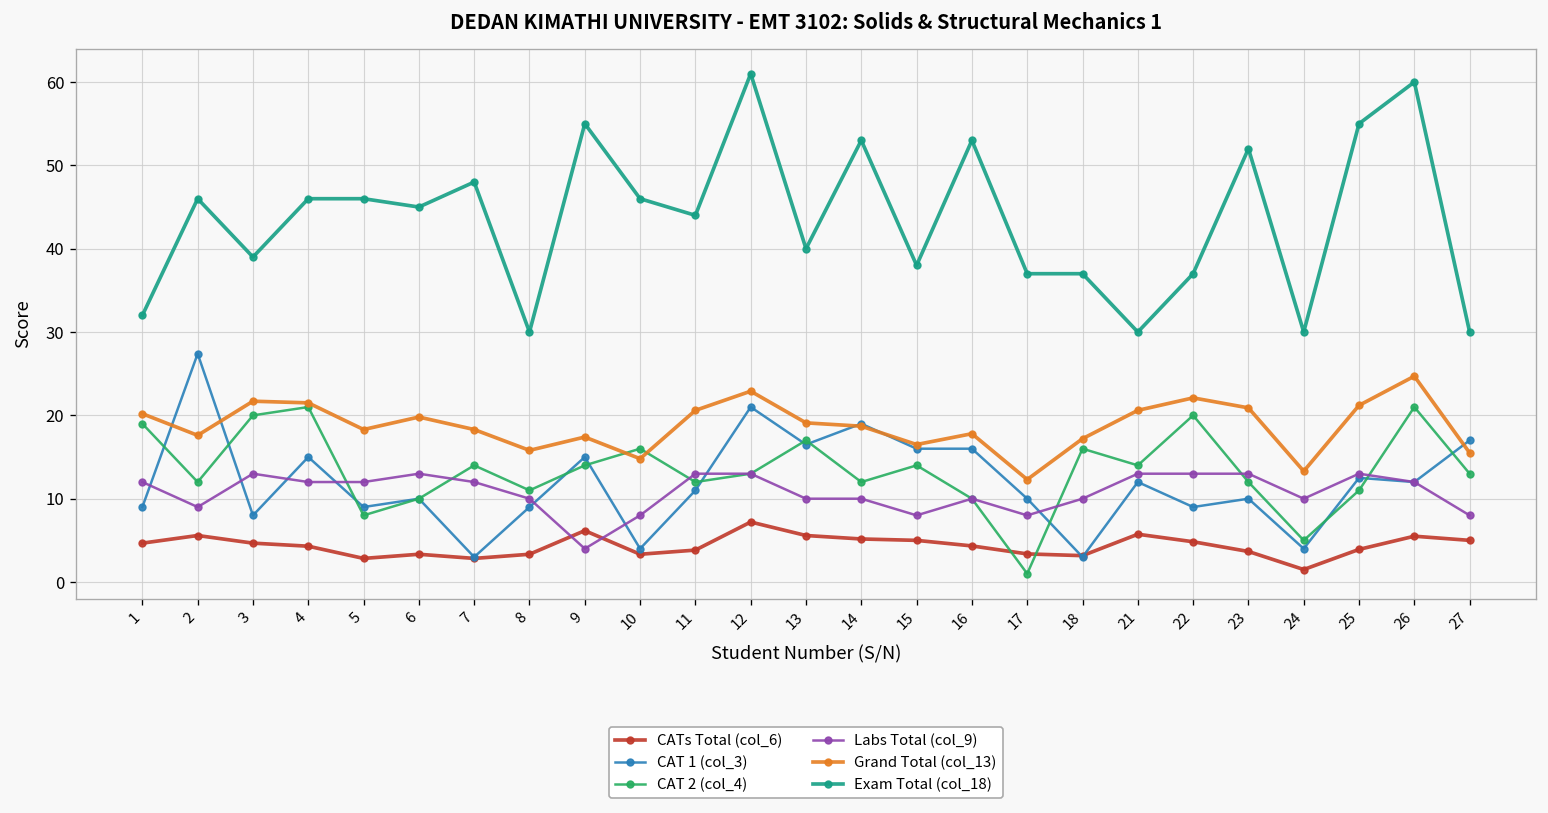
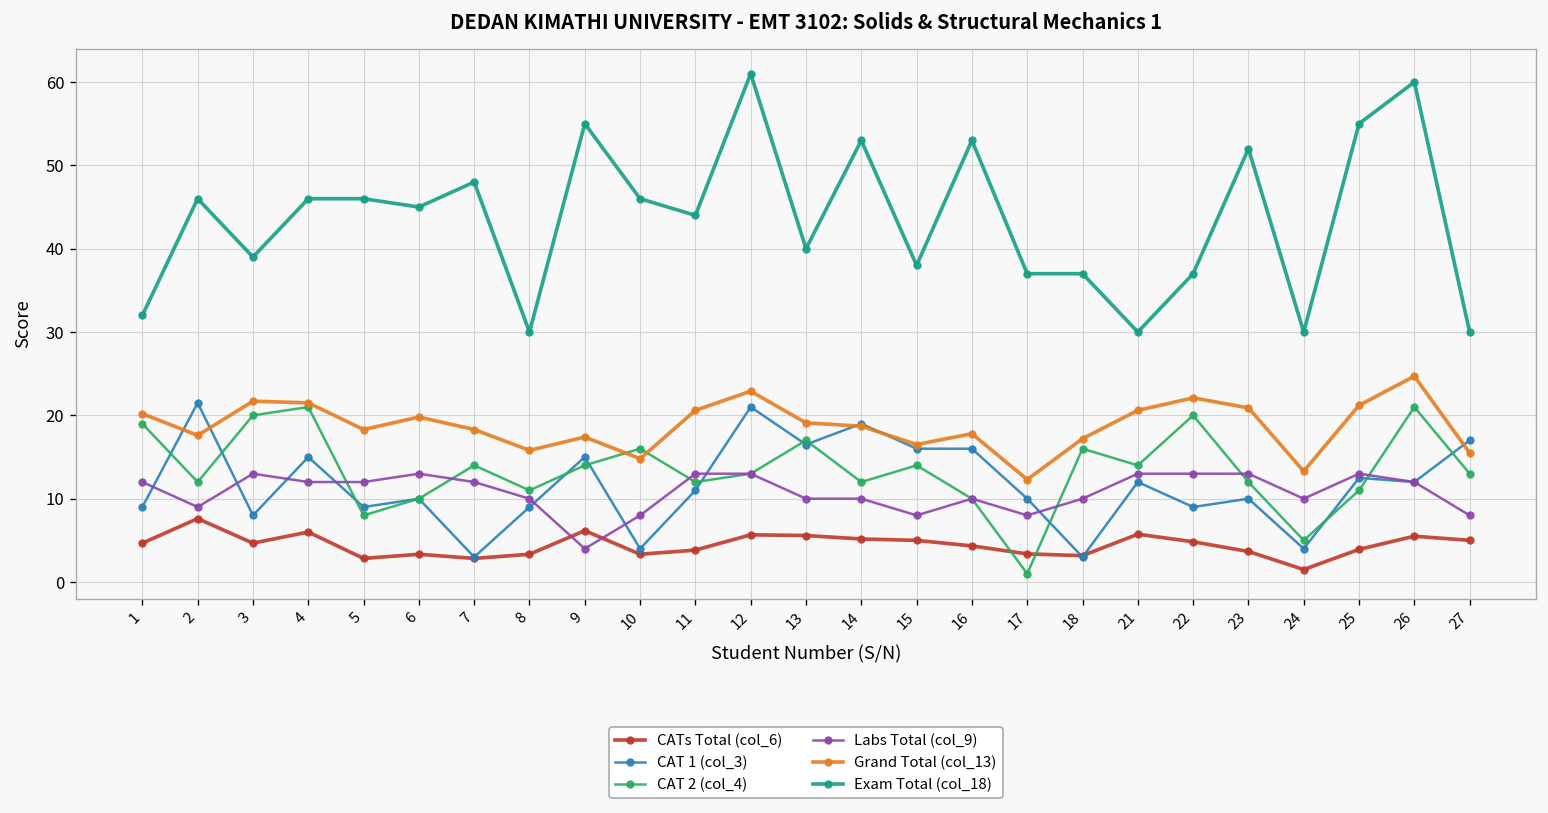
CATs Total (col_6), 2: 6 -> 8
CAT 1 (col_3), 2: 27 -> 22
CATs Total (col_6), 4: 4 -> 6
CATs Total (col_6), 12: 7 -> 6
